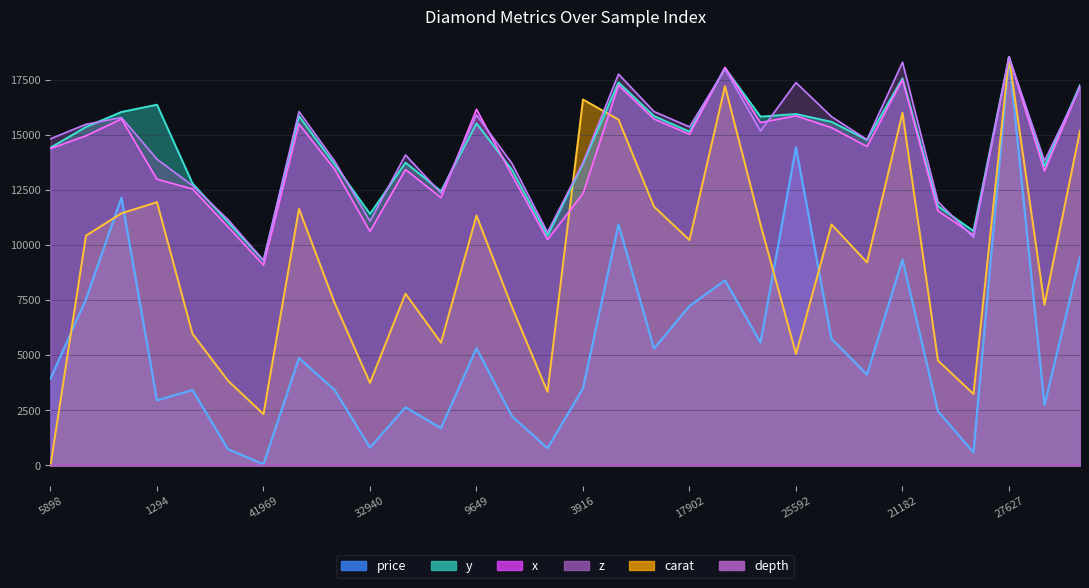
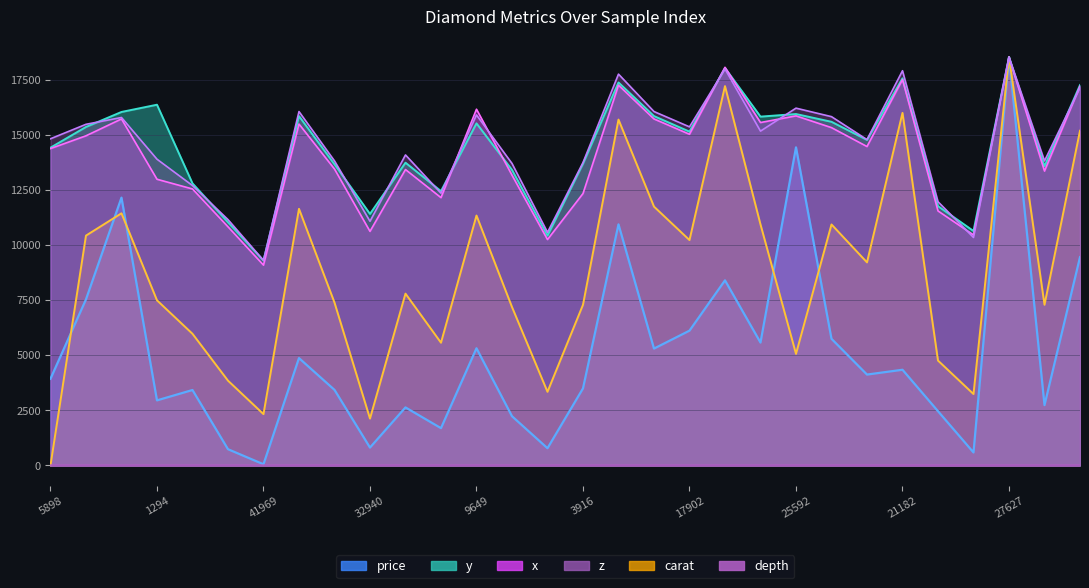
carat, 1294: 11900 -> 7500
carat, 32940: 3700 -> 2100
carat, 3916: 16600 -> 7300
price, 17902: 7200 -> 6100
z, 25592: 17400 -> 16200
price, 21182: 9300 -> 4300
z, 21182: 18300 -> 17900
